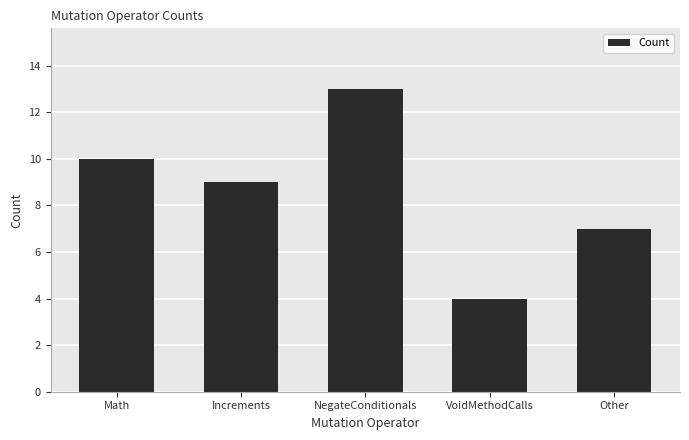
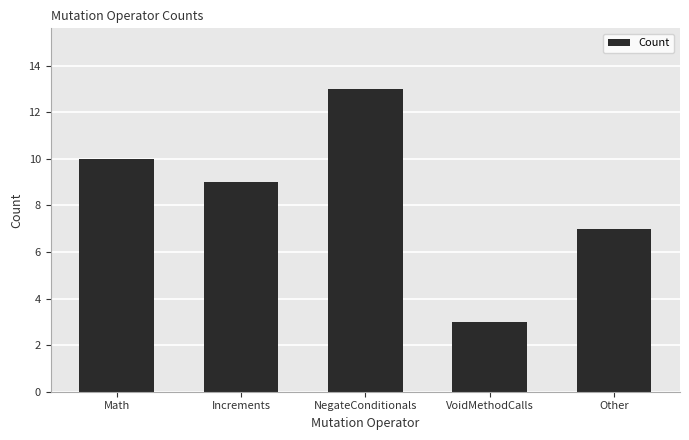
VoidMethodCalls: 4 -> 3
